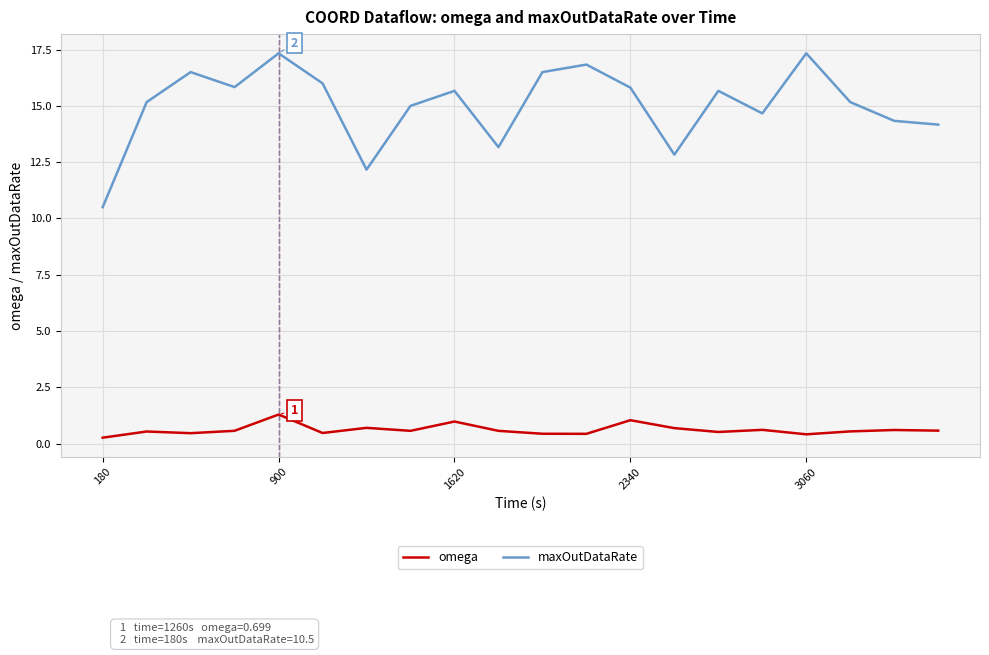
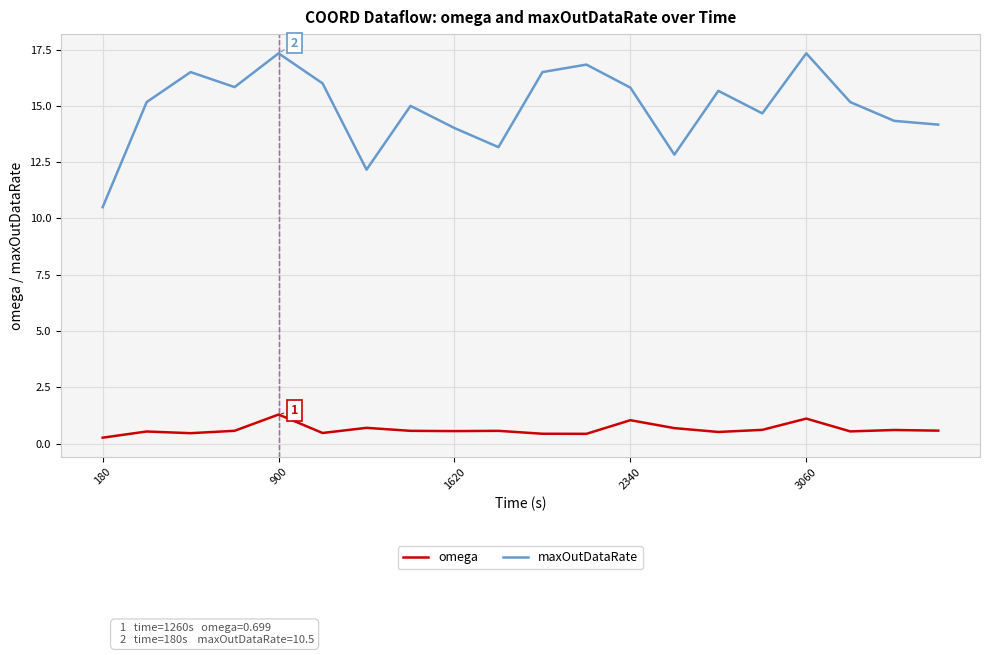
omega, 1620: 1.0 -> 0.6
maxOutDataRate, 1620: 15.7 -> 14.0
omega, 3060: 0.4 -> 1.1
